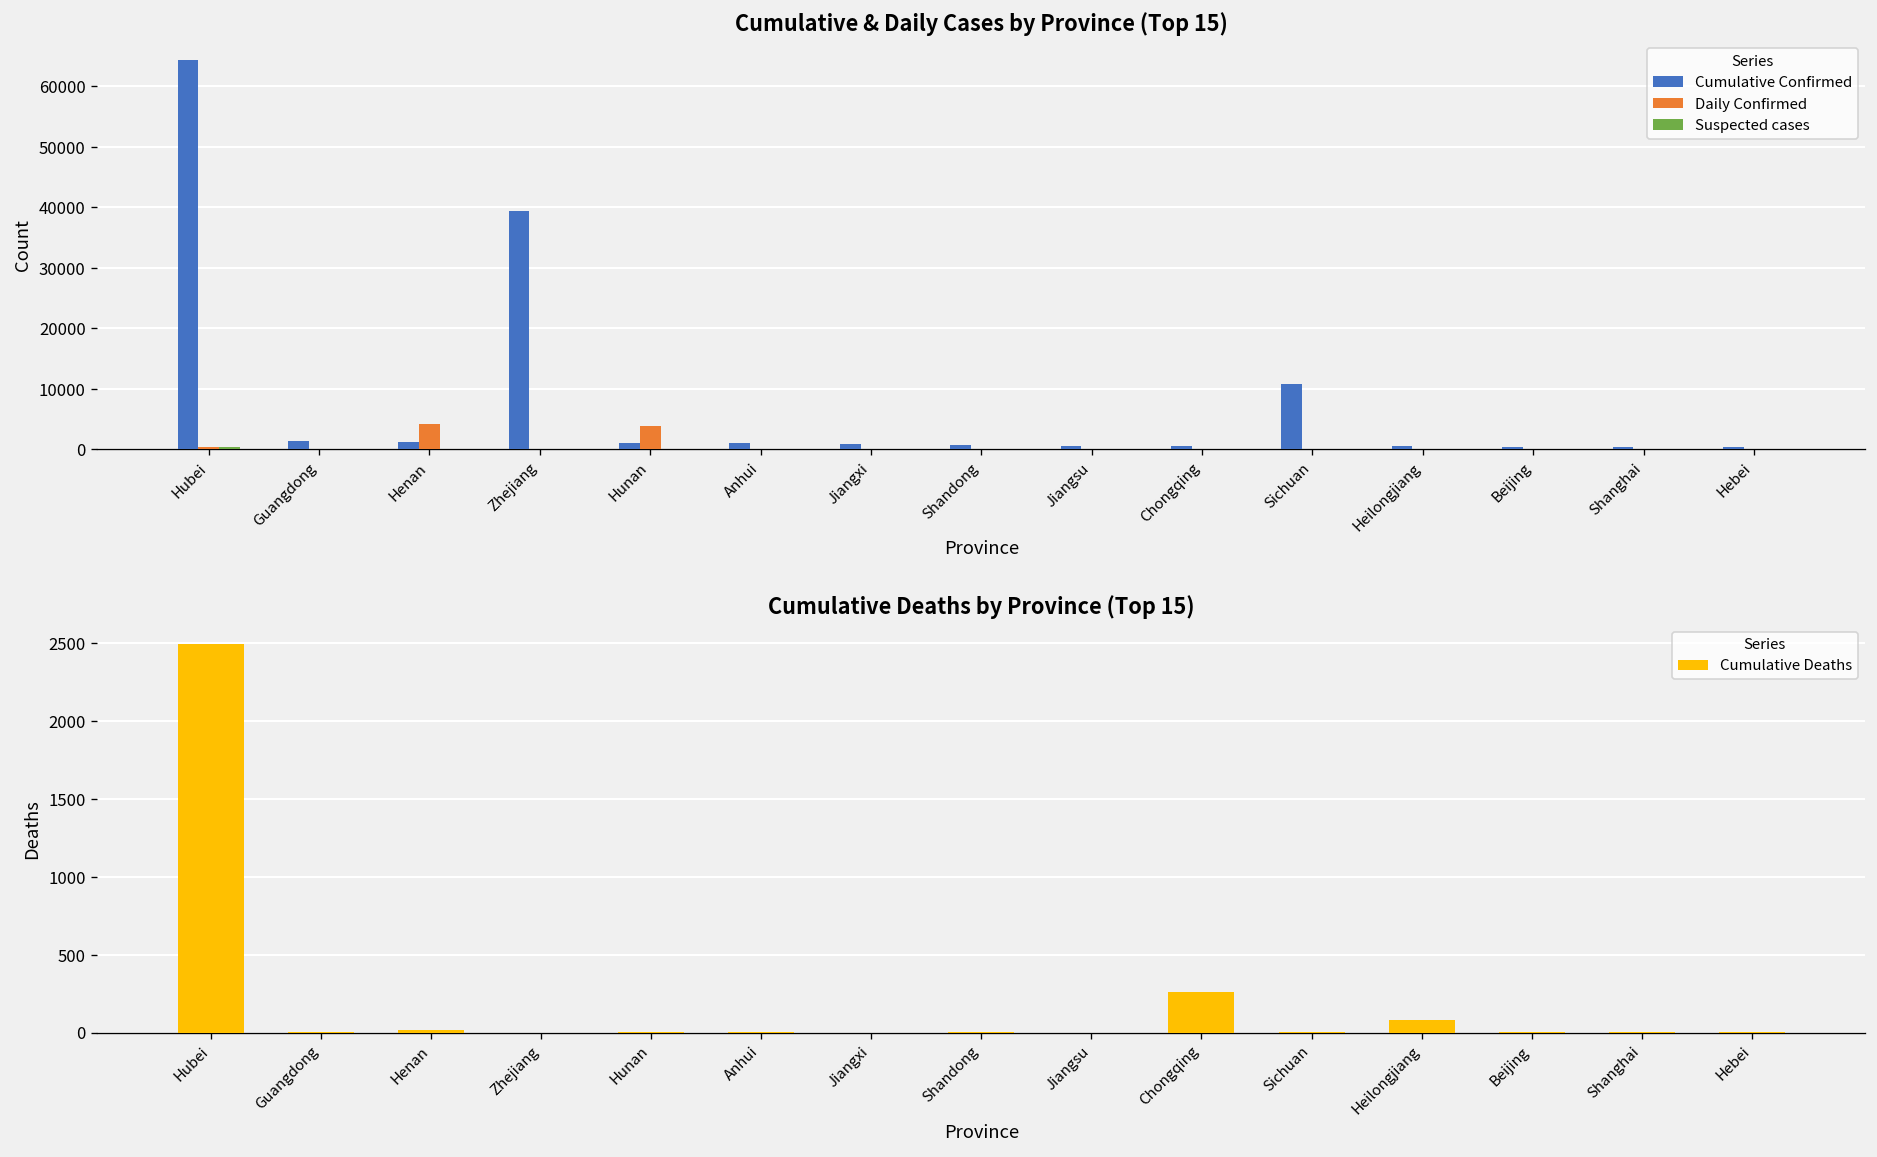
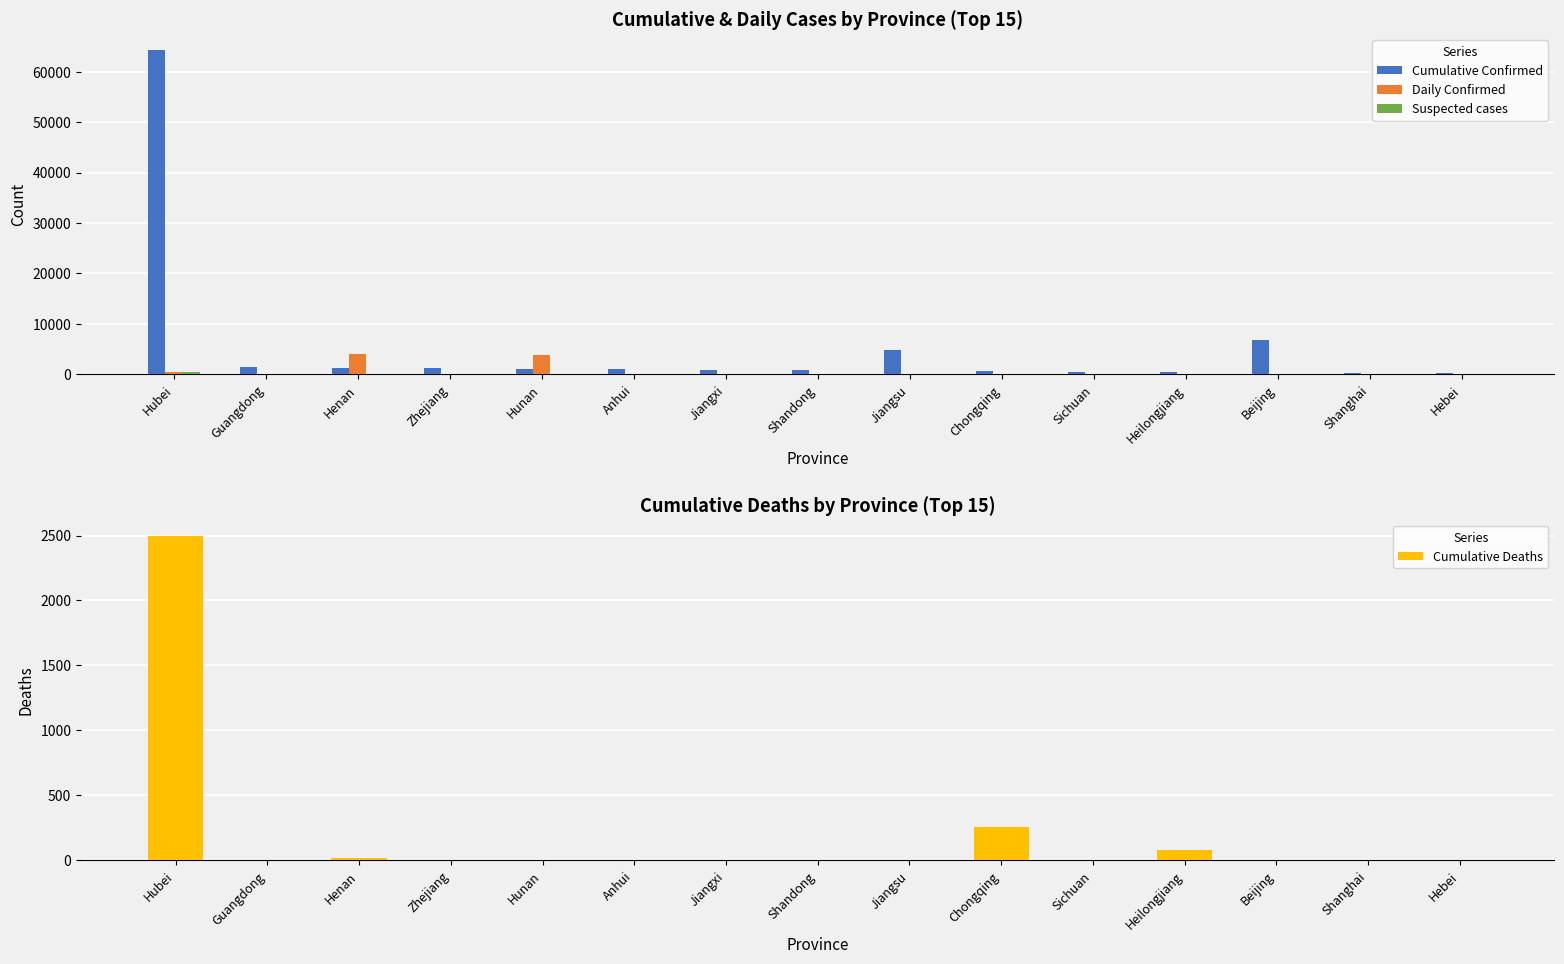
Cumulative & Daily Cases by Province (Top 15), Cumulative Confirmed, Zhejiang: 39000 -> 1000
Cumulative & Daily Cases by Province (Top 15), Cumulative Confirmed, Jiangsu: 1000 -> 5000
Cumulative & Daily Cases by Province (Top 15), Cumulative Confirmed, Sichuan: 11000 -> 1000
Cumulative & Daily Cases by Province (Top 15), Cumulative Confirmed, Beijing: 0 -> 7000
